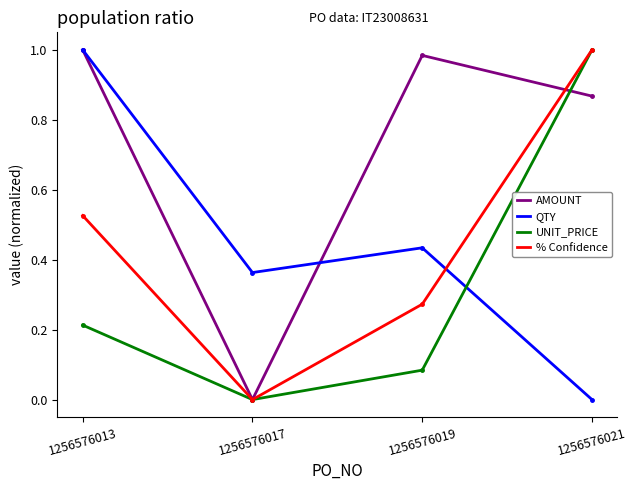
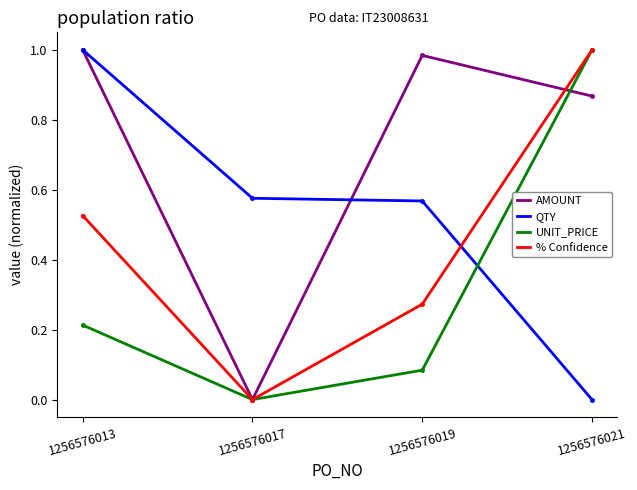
QTY, 1256576017: 0.36 -> 0.58
QTY, 1256576019: 0.43 -> 0.57
